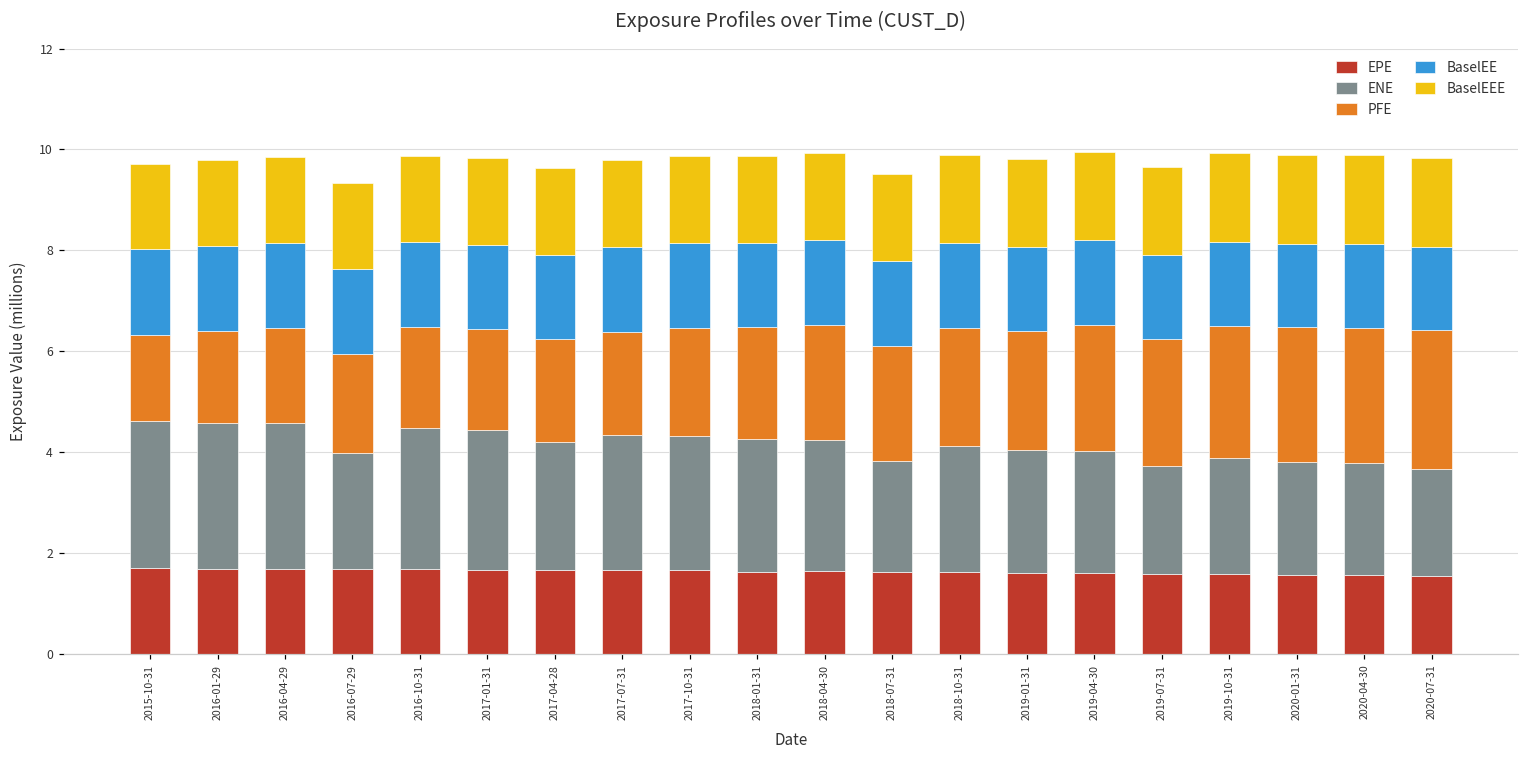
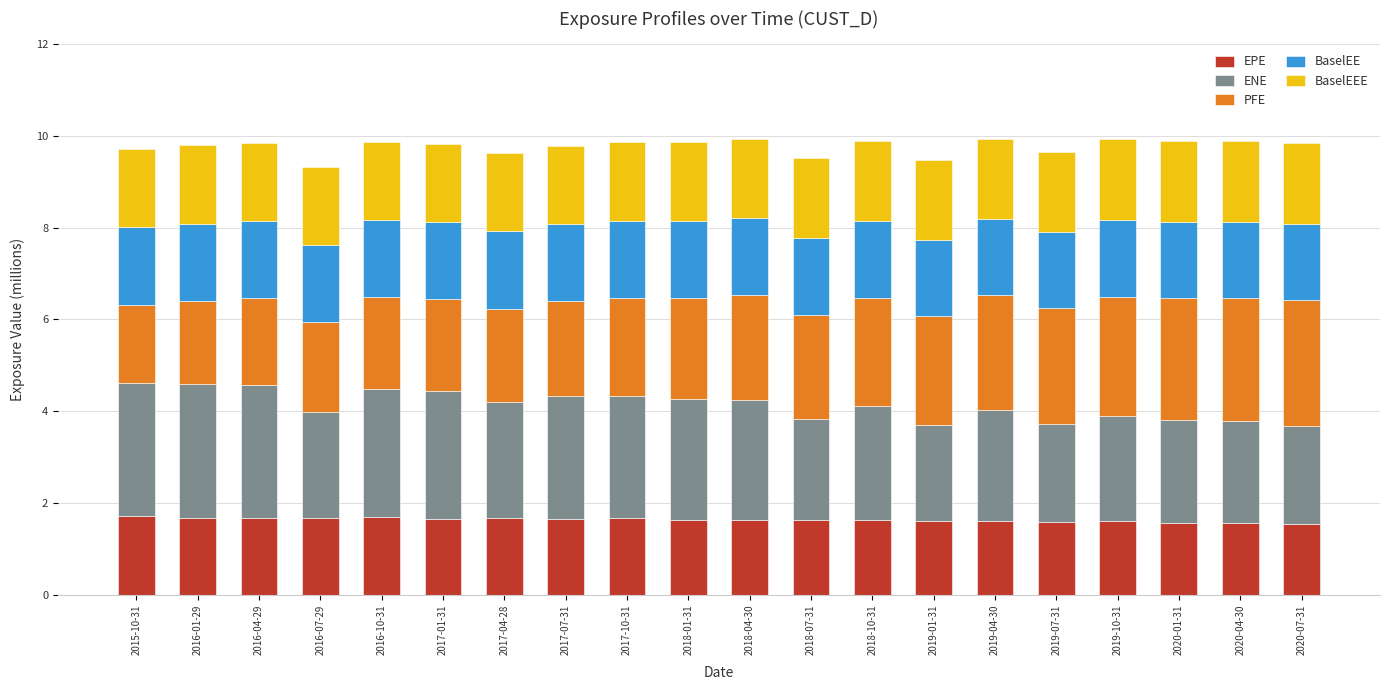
ENE, 2019-01-31: 2.4 -> 2.1
